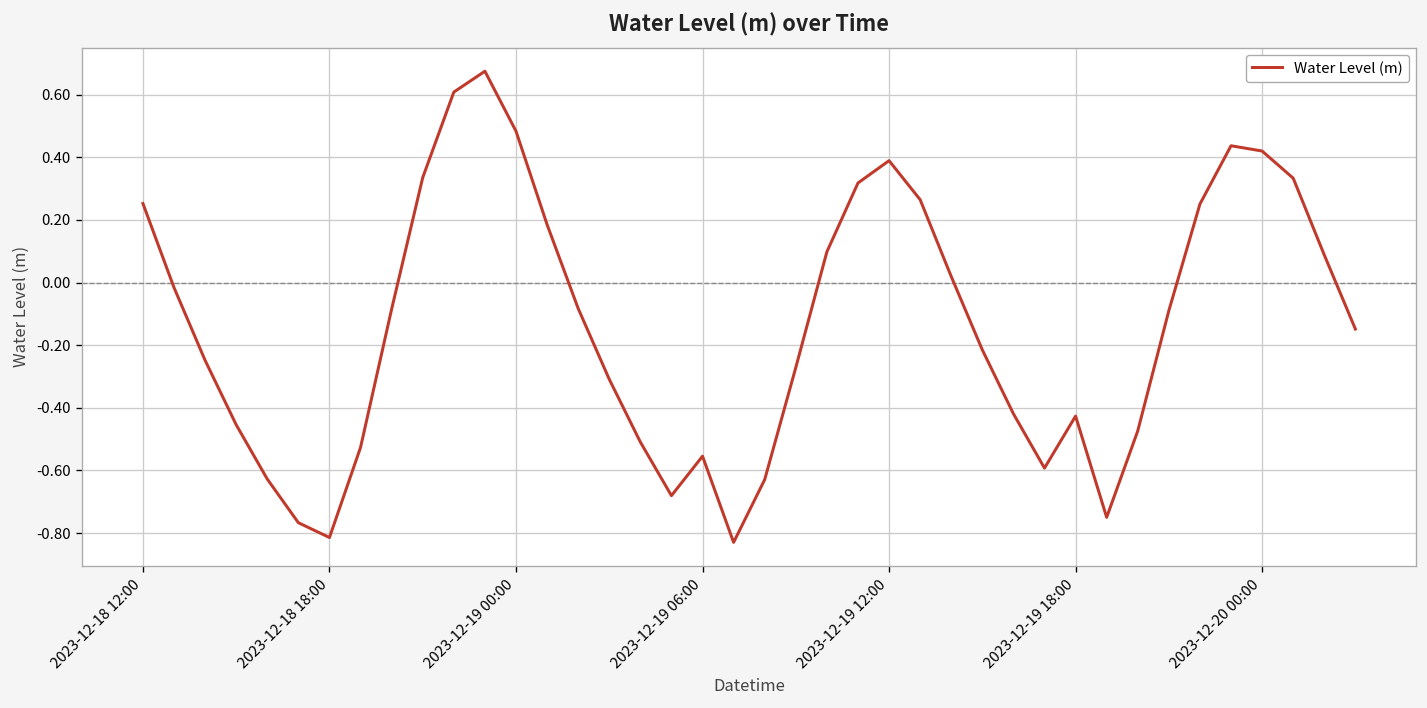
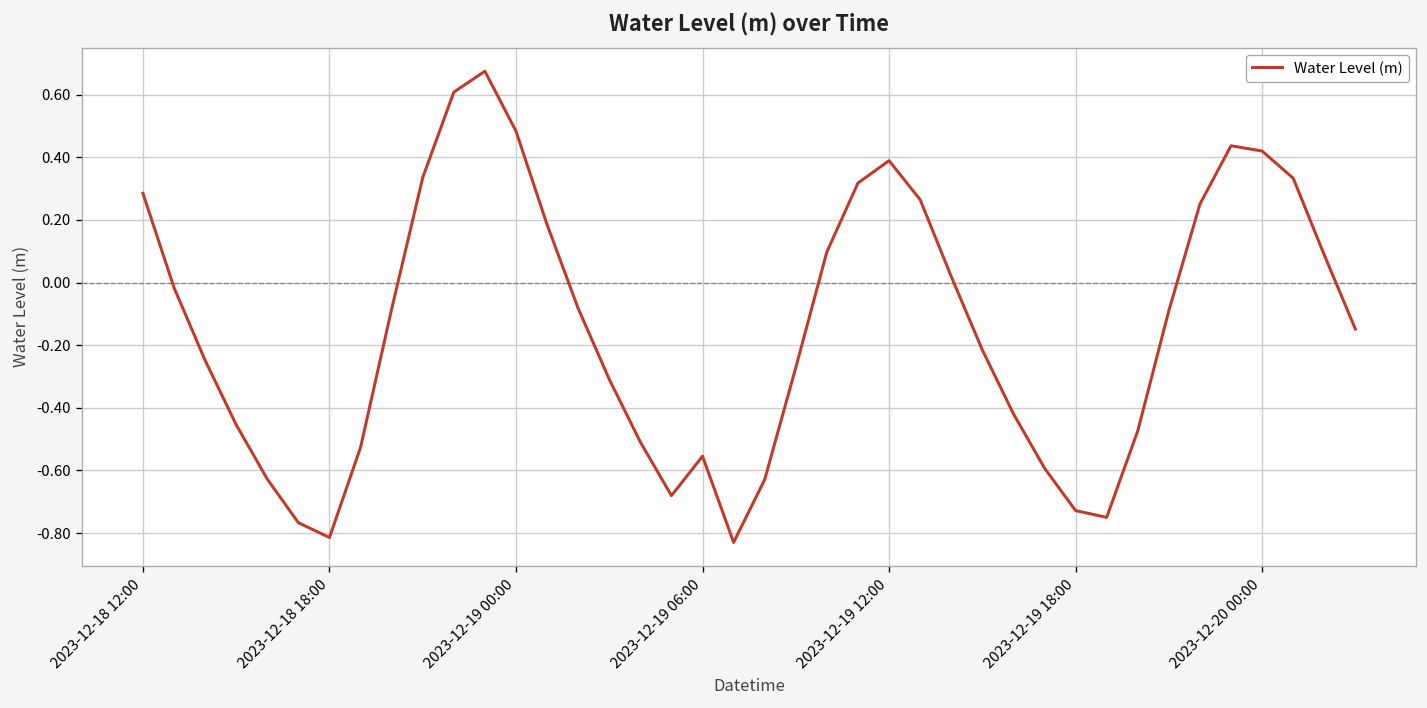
2023-12-18 12:00: 0.25 -> 0.28
2023-12-19 18:00: -0.43 -> -0.73
